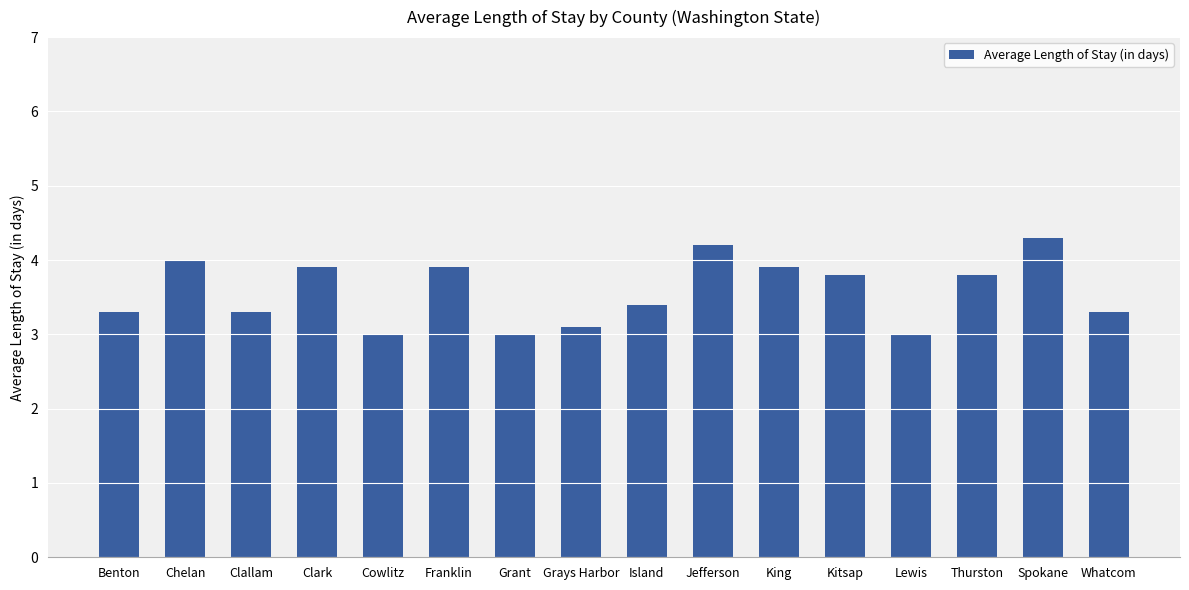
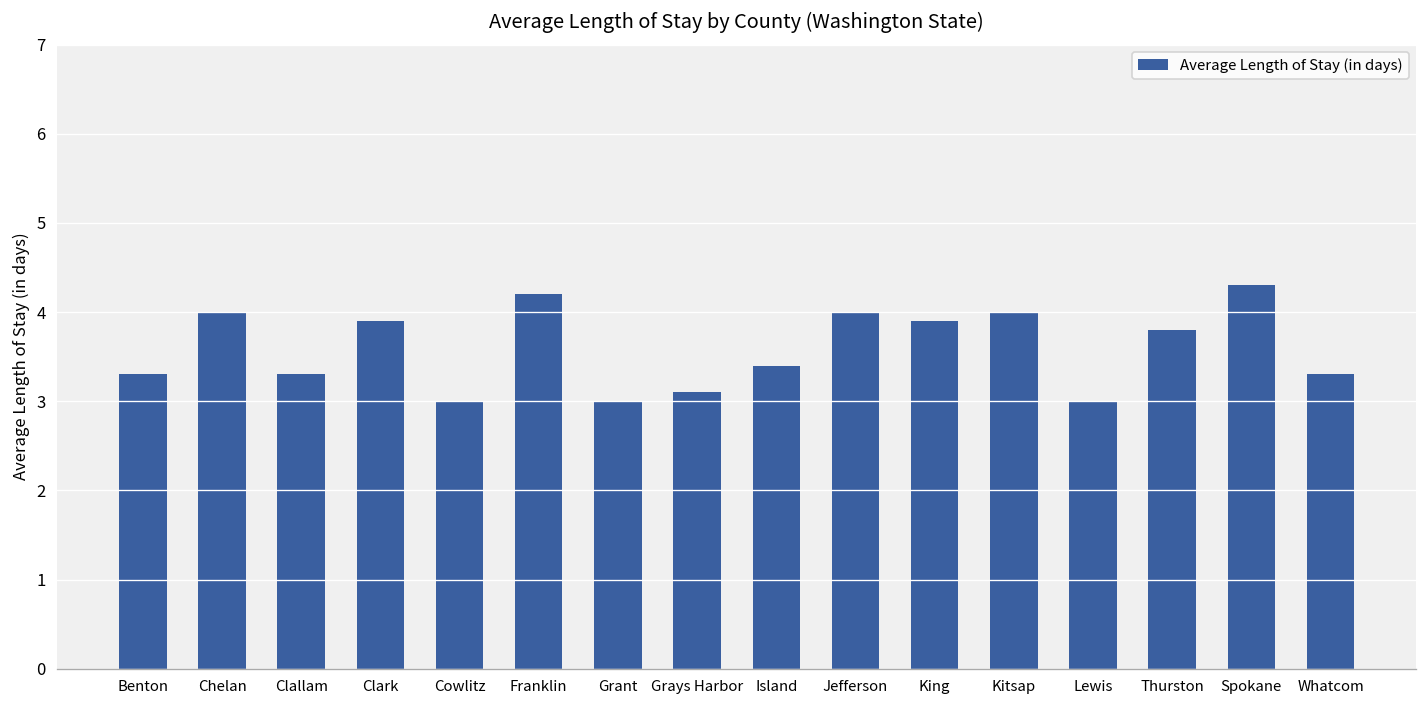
Franklin: 3.9 -> 4.2
Jefferson: 4.2 -> 4.0
Kitsap: 3.8 -> 4.0
